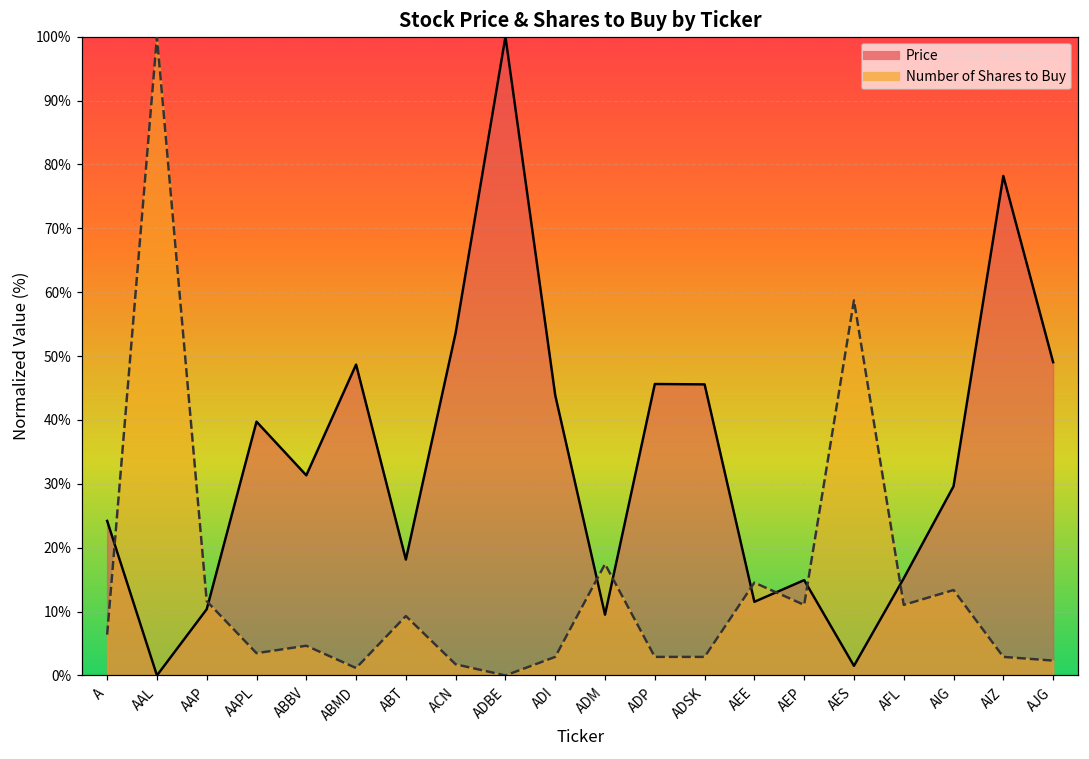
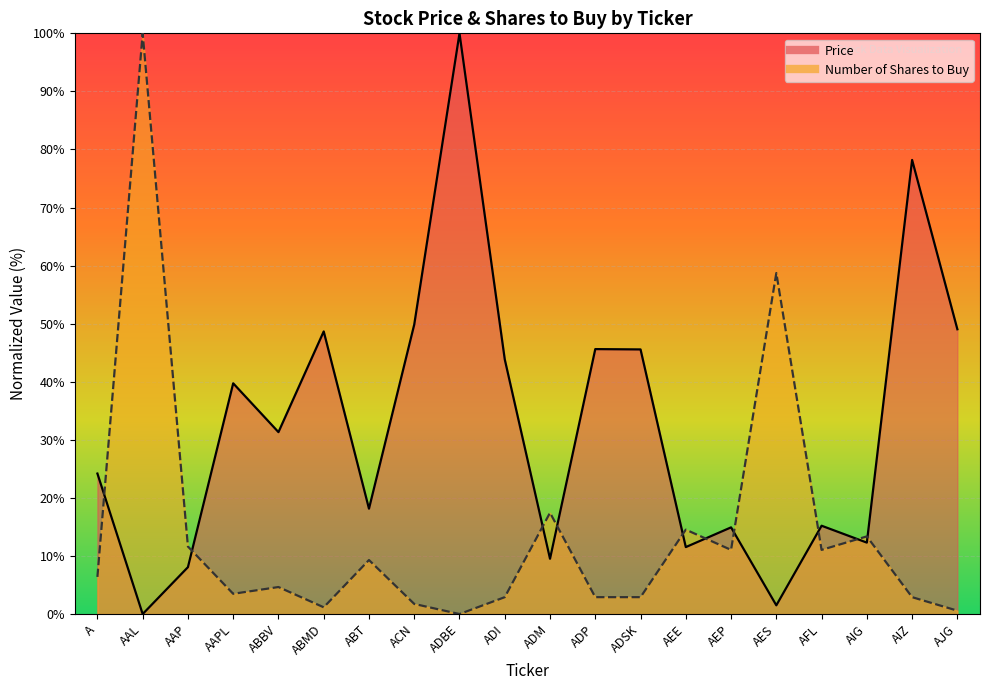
Price, AAP: 10% -> 8%
Price, ACN: 54% -> 50%
Price, AIG: 30% -> 12%
Number of Shares to Buy, AJG: 2% -> 1%
